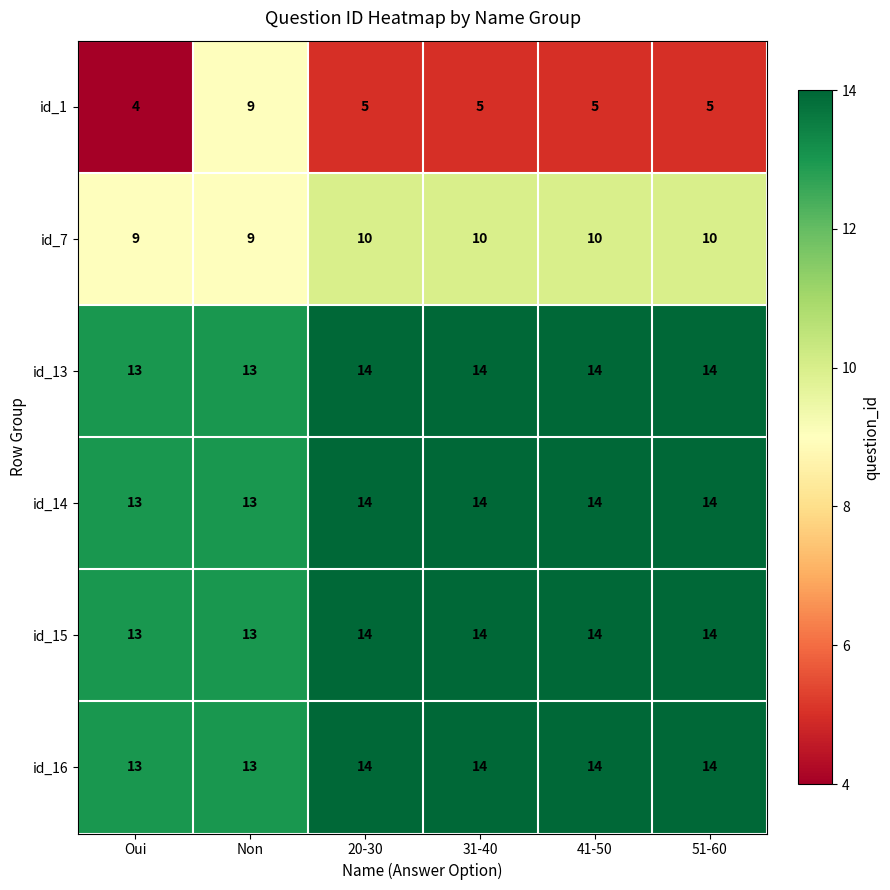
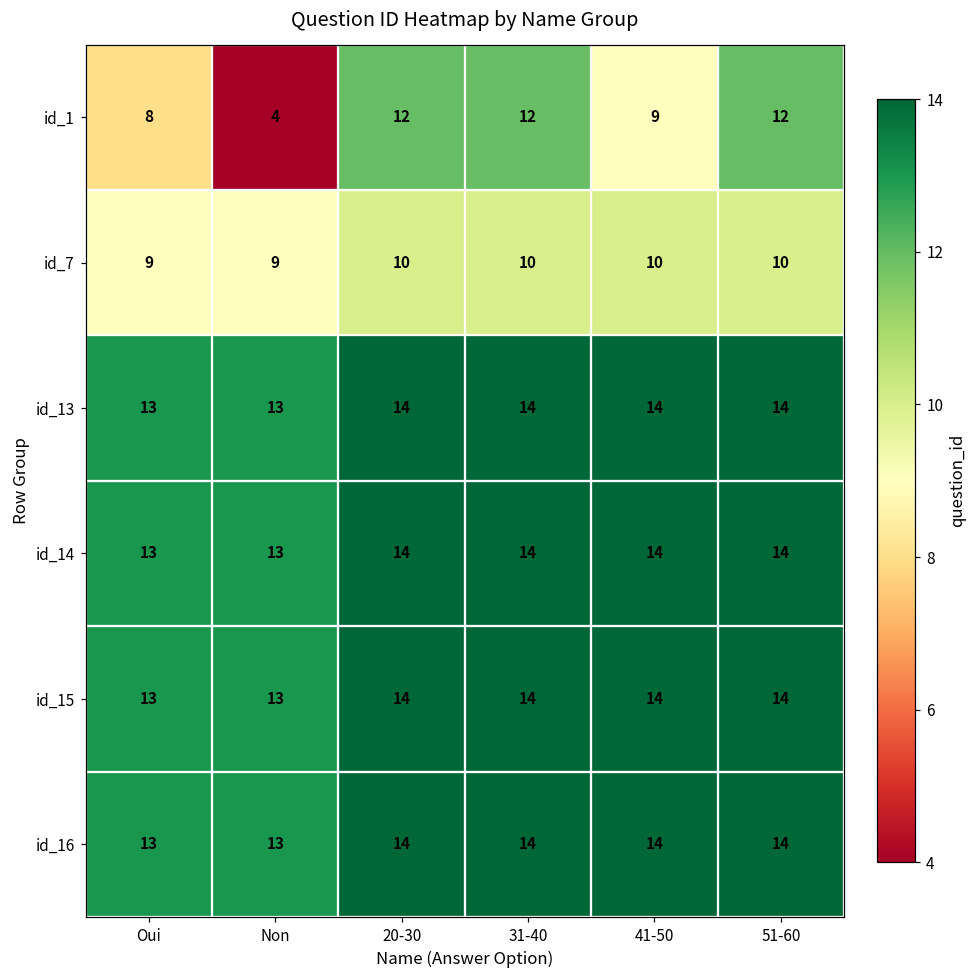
id_1, Oui: 4 -> 8
id_1, Non: 9 -> 4
id_1, 20-30: 5 -> 12
id_1, 31-40: 5 -> 12
id_1, 41-50: 5 -> 9
id_1, 51-60: 5 -> 12
